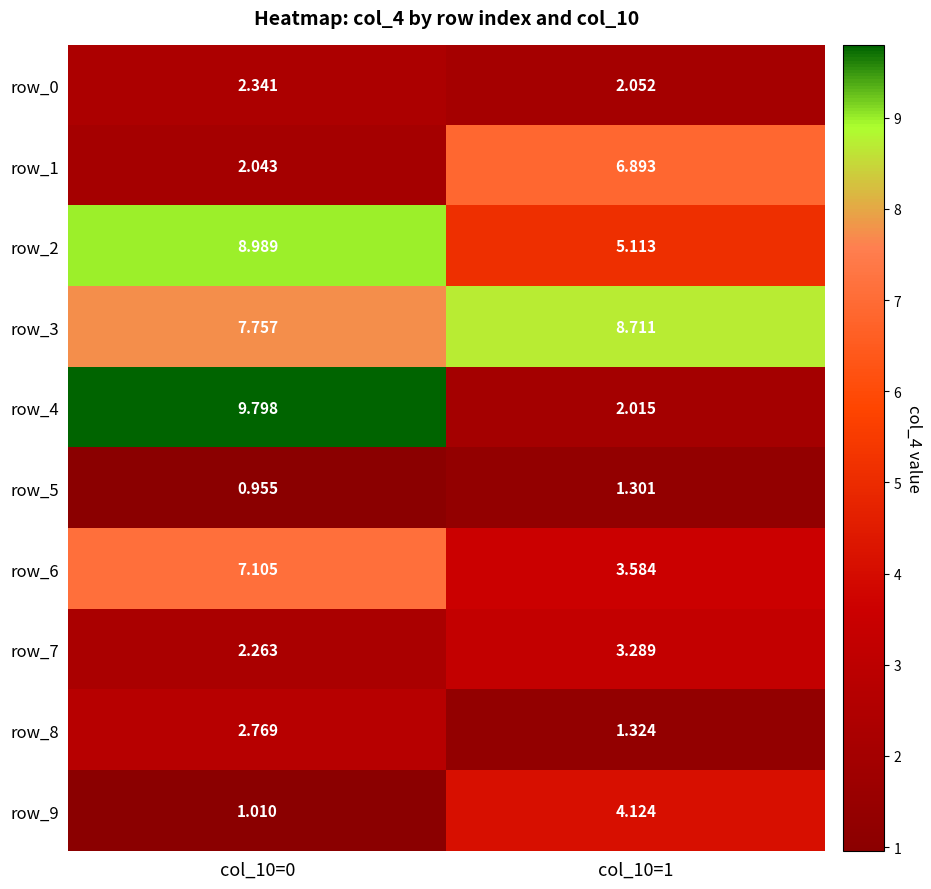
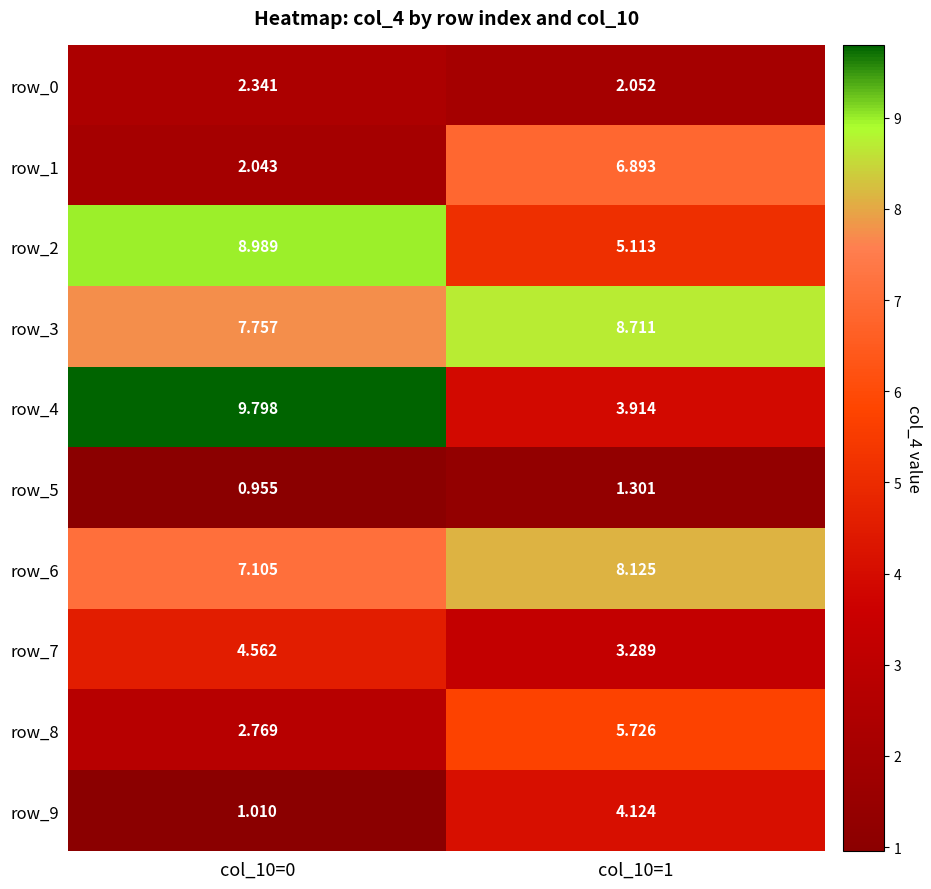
row_4, col_10=1: 2.015 -> 3.914
row_6, col_10=1: 3.584 -> 8.125
row_7, col_10=0: 2.263 -> 4.562
row_8, col_10=1: 1.324 -> 5.726
